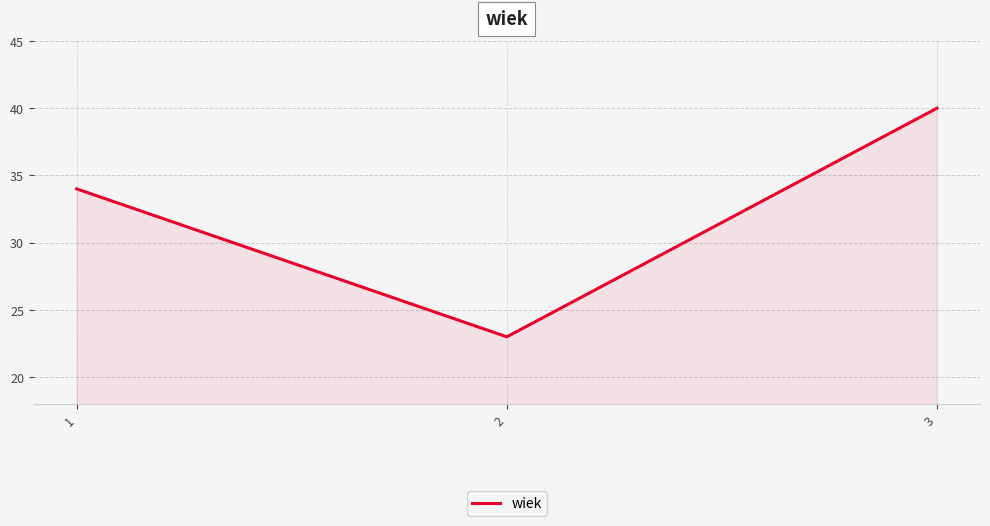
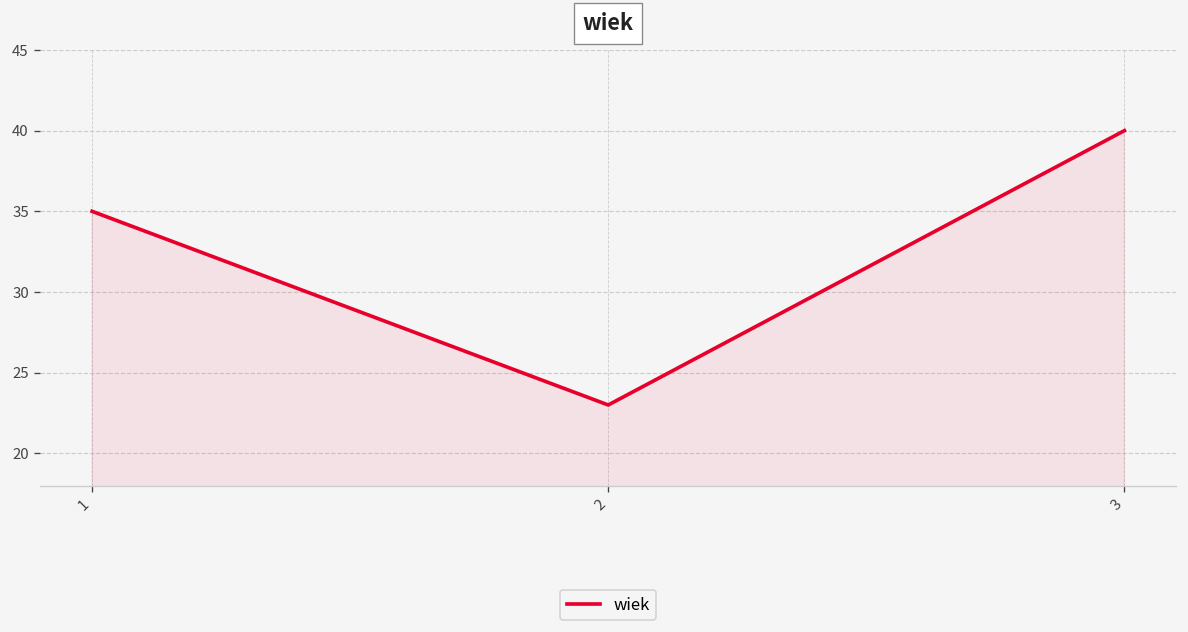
1: 34 -> 35
